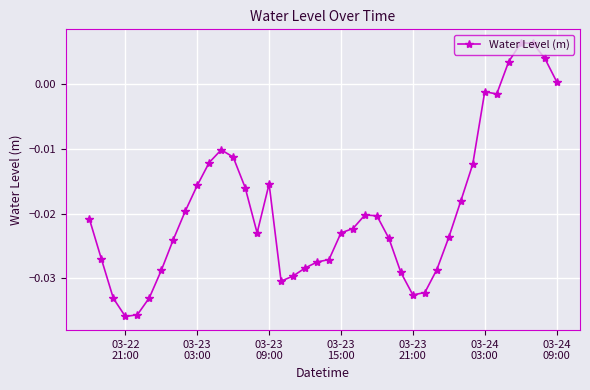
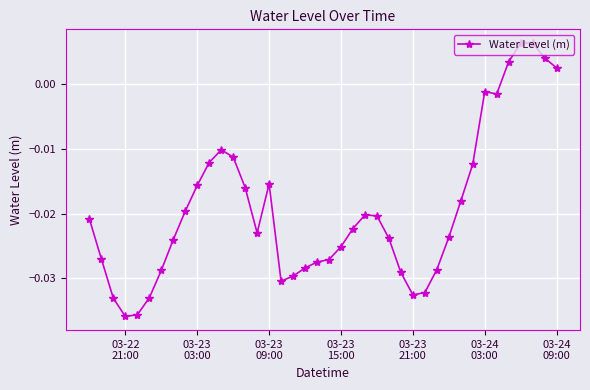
03-23 15:00: -0.023 -> -0.025
03-24 09:00: 0.000 -> 0.003
